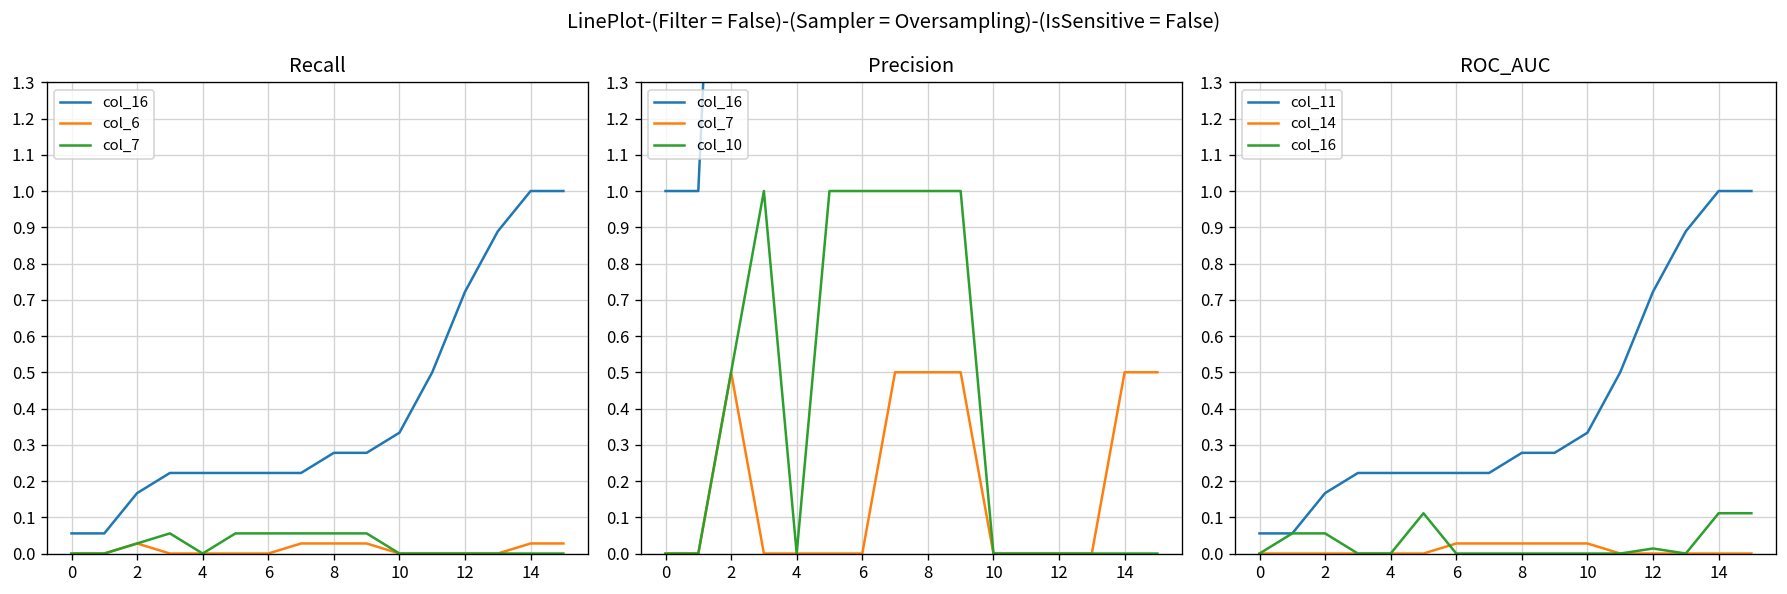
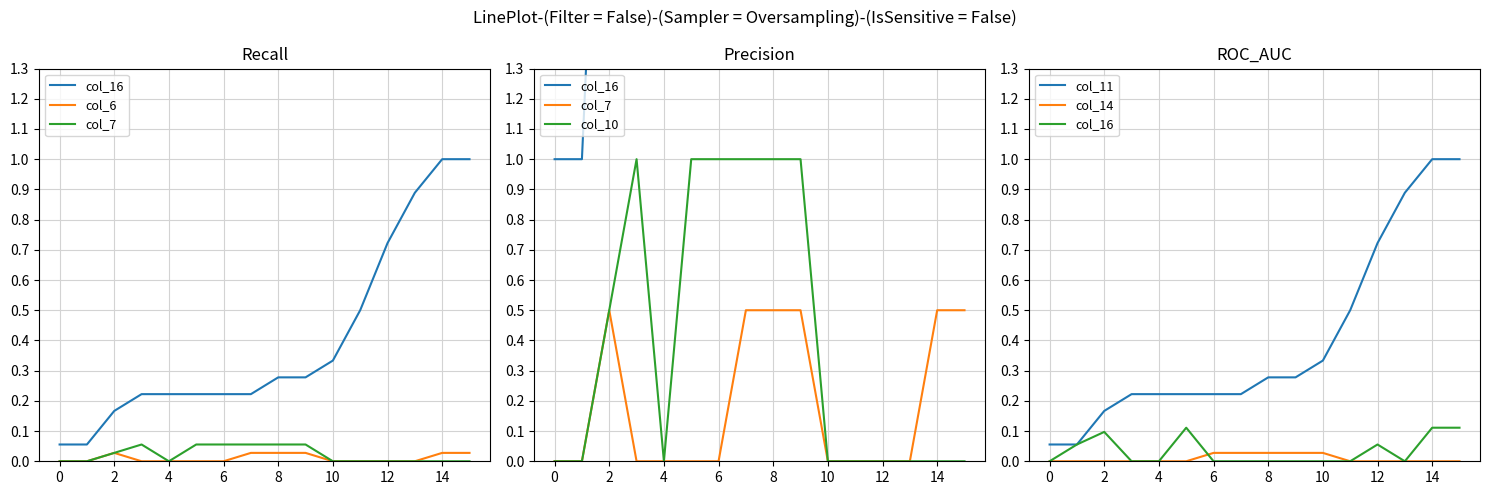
ROC_AUC, col_16, 2: 0.06 -> 0.10
ROC_AUC, col_16, 12: 0.01 -> 0.06
